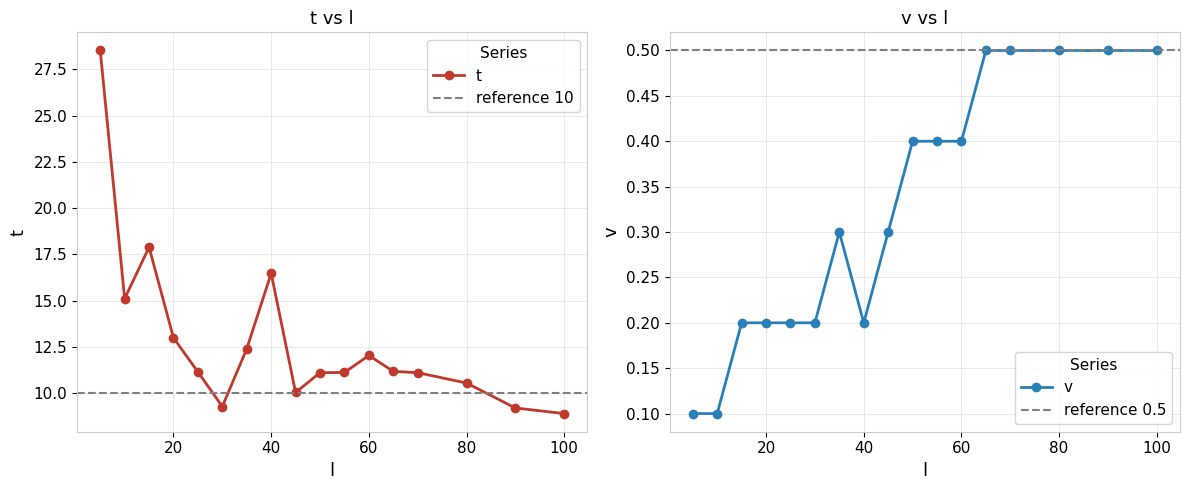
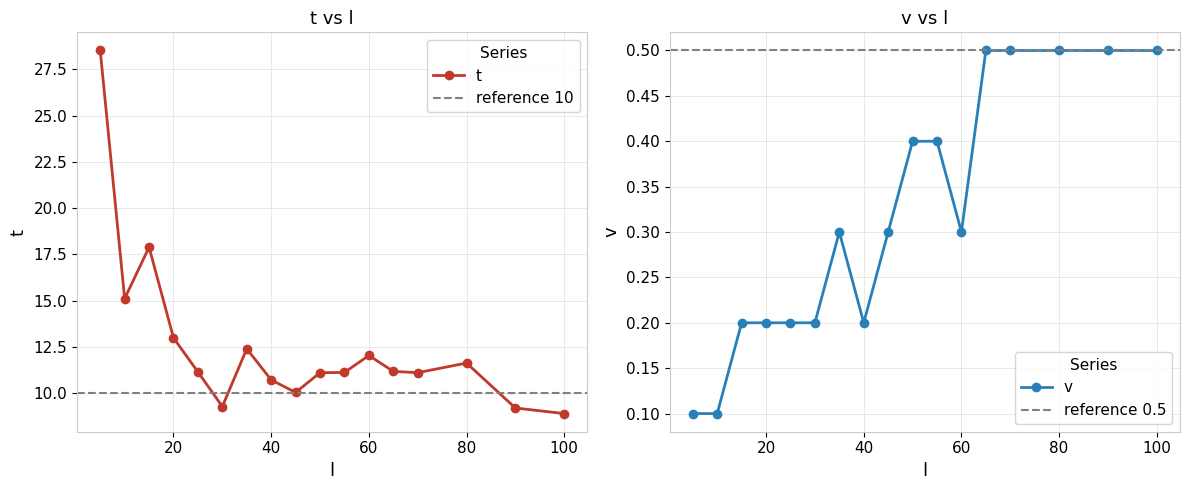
t vs l, 40: 16.5 -> 10.7
t vs l, 80: 10.6 -> 11.6
v vs l, 60: 0.4 -> 0.3
